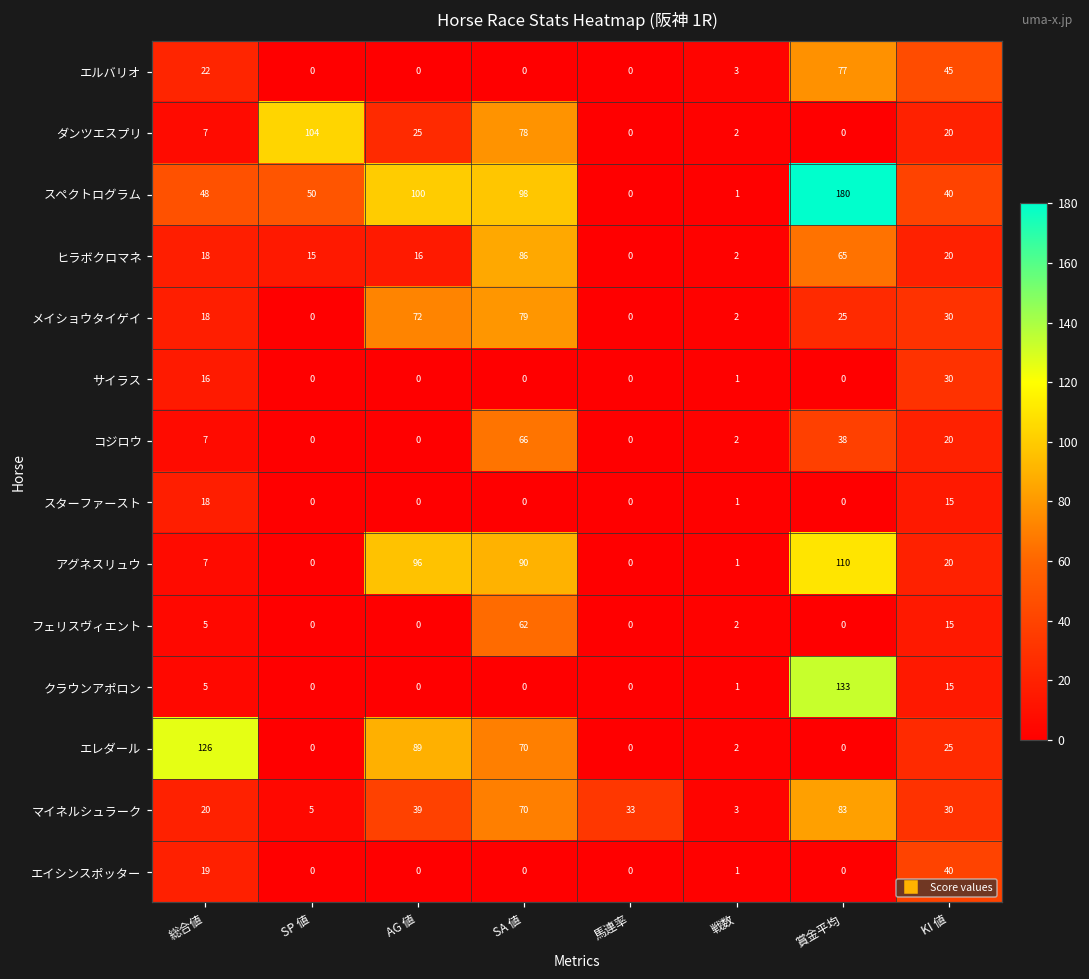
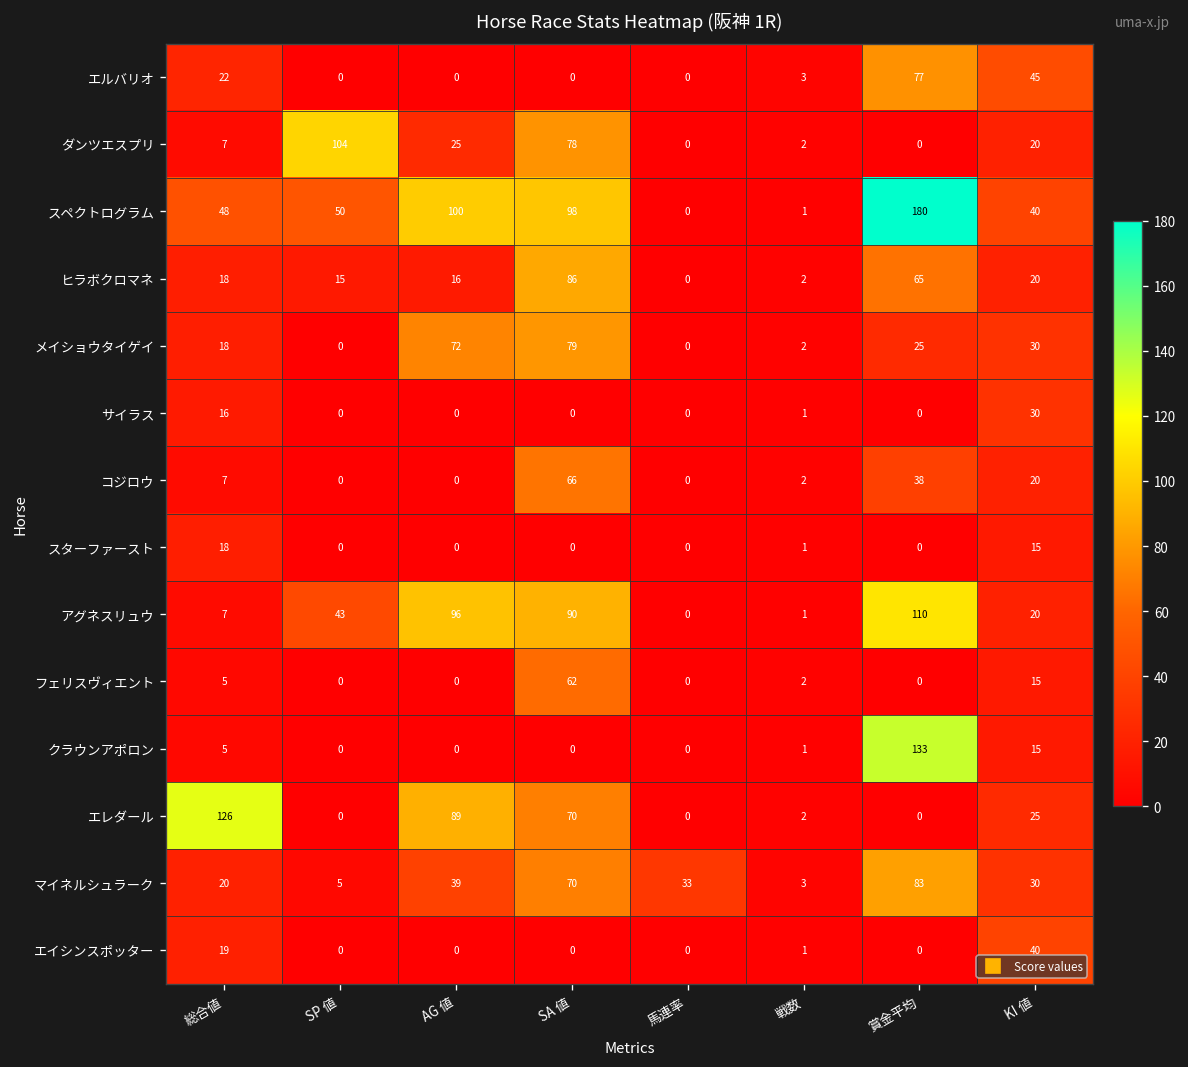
アグネスリュウ, SP 値: 0 -> 43
